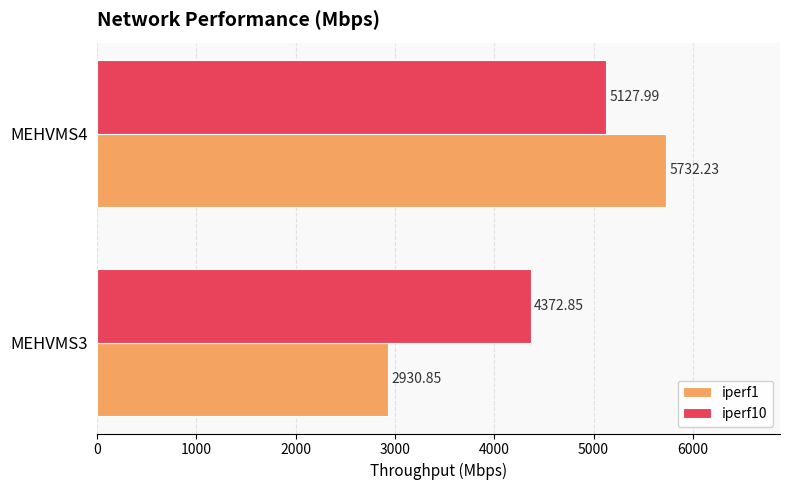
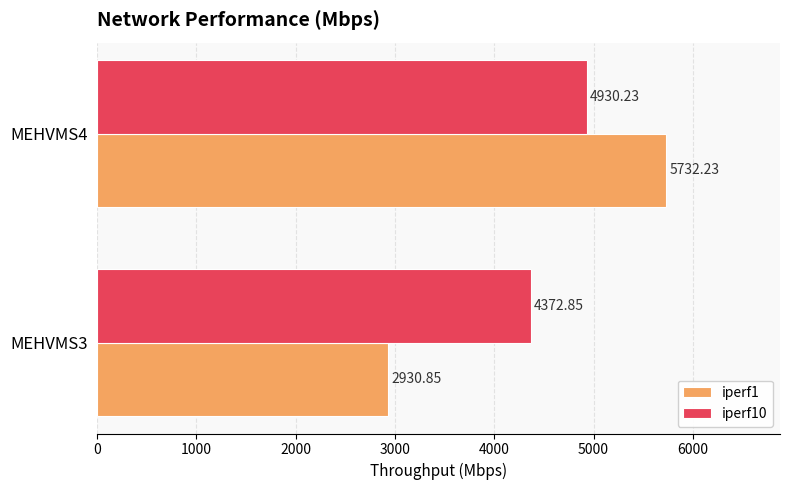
iperf10, MEHVMS4: 5127.99 -> 4930.23
